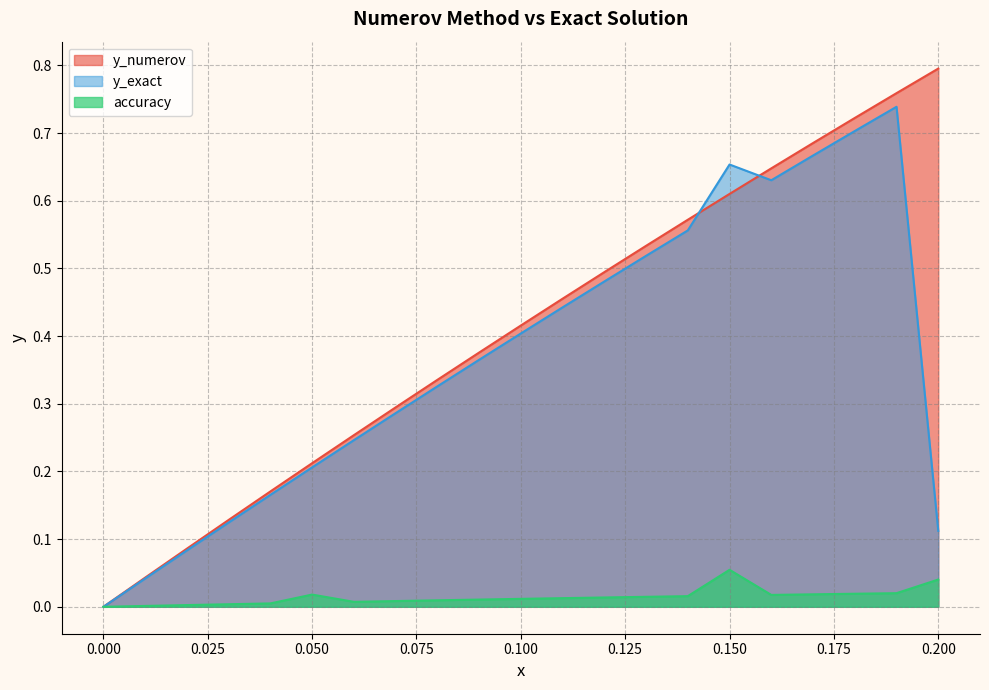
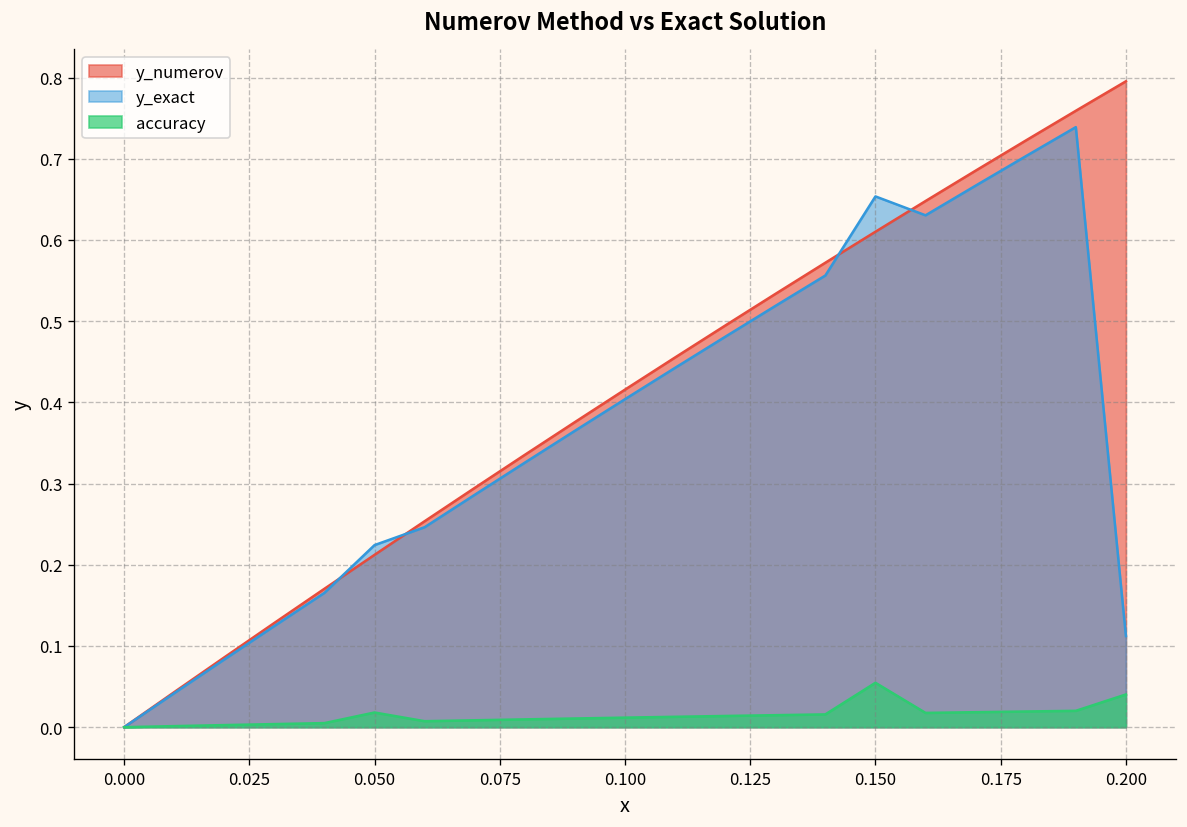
y_exact, 0.050: 0.21 -> 0.22
